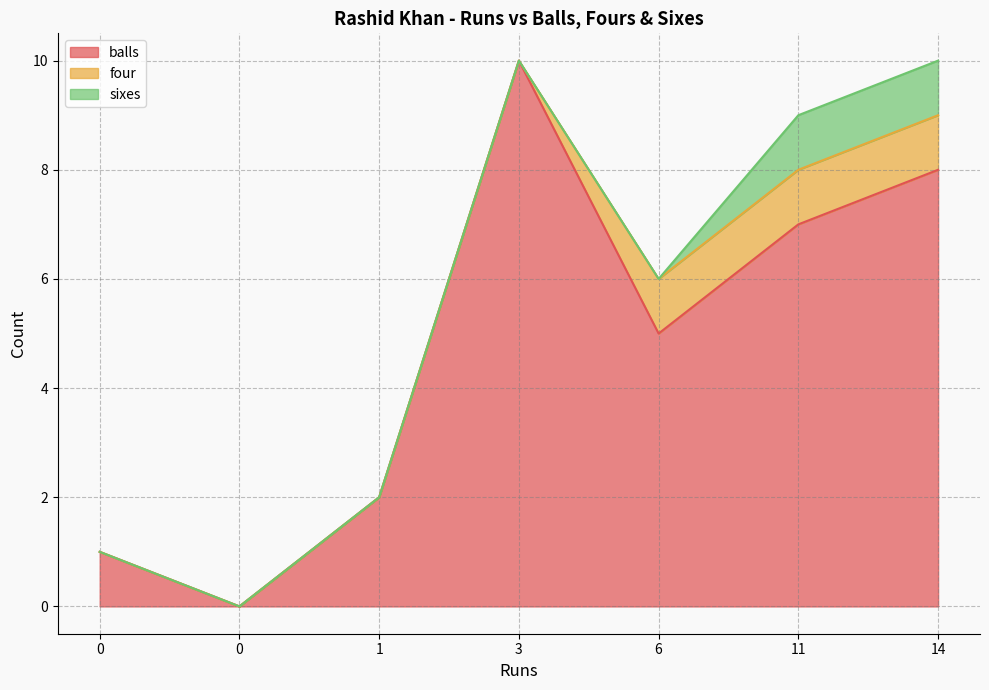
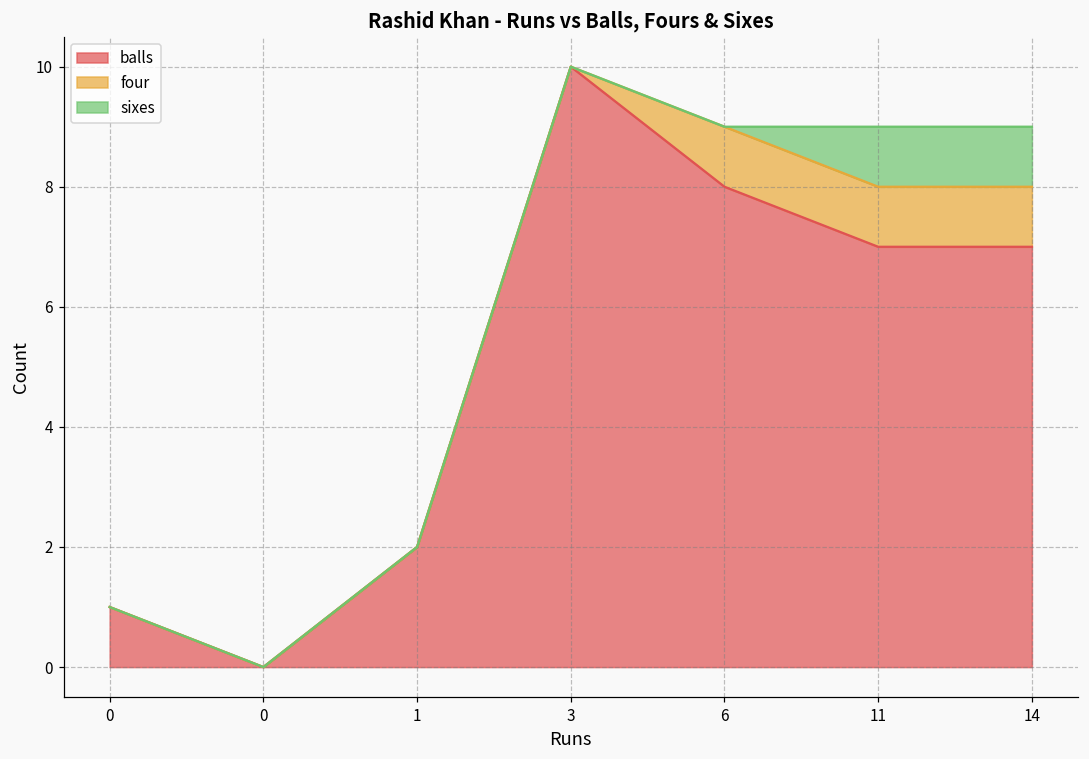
balls, 6: 5 -> 8
balls, 14: 8 -> 7
